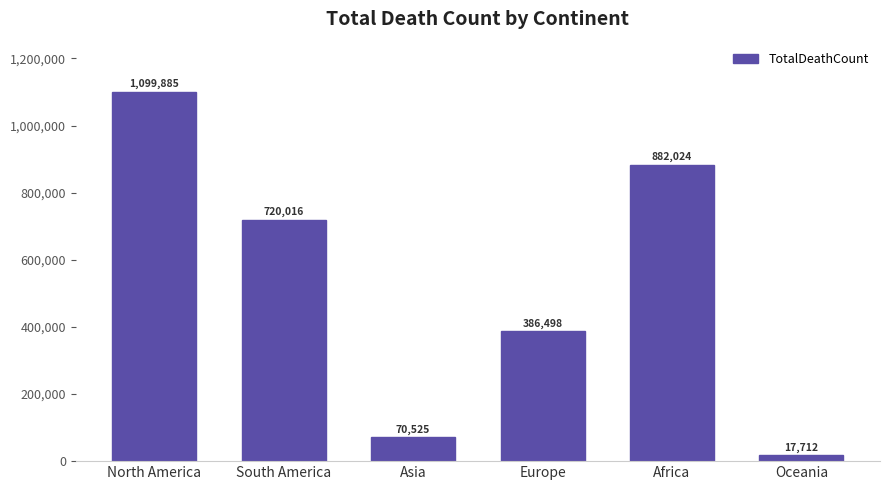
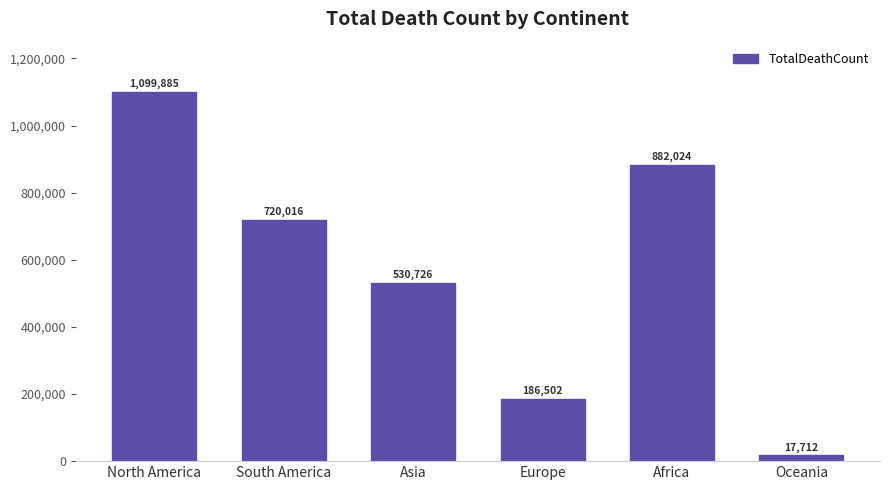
Asia: 70,525 -> 530,726
Europe: 386,498 -> 186,502
